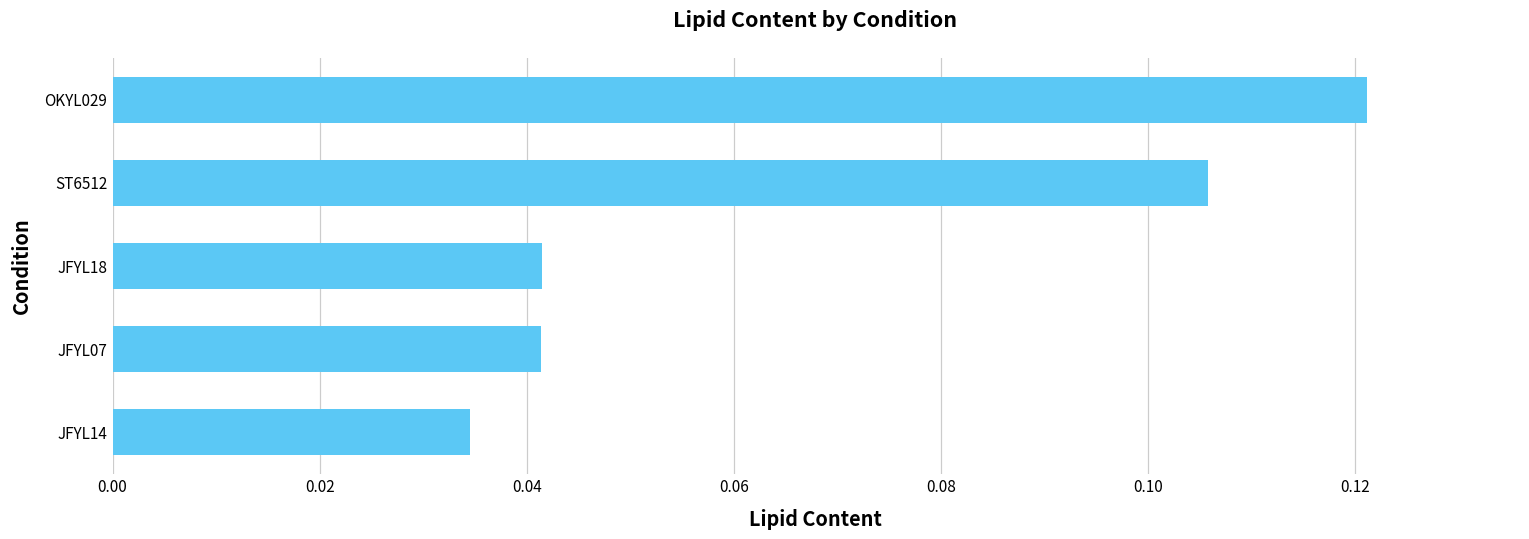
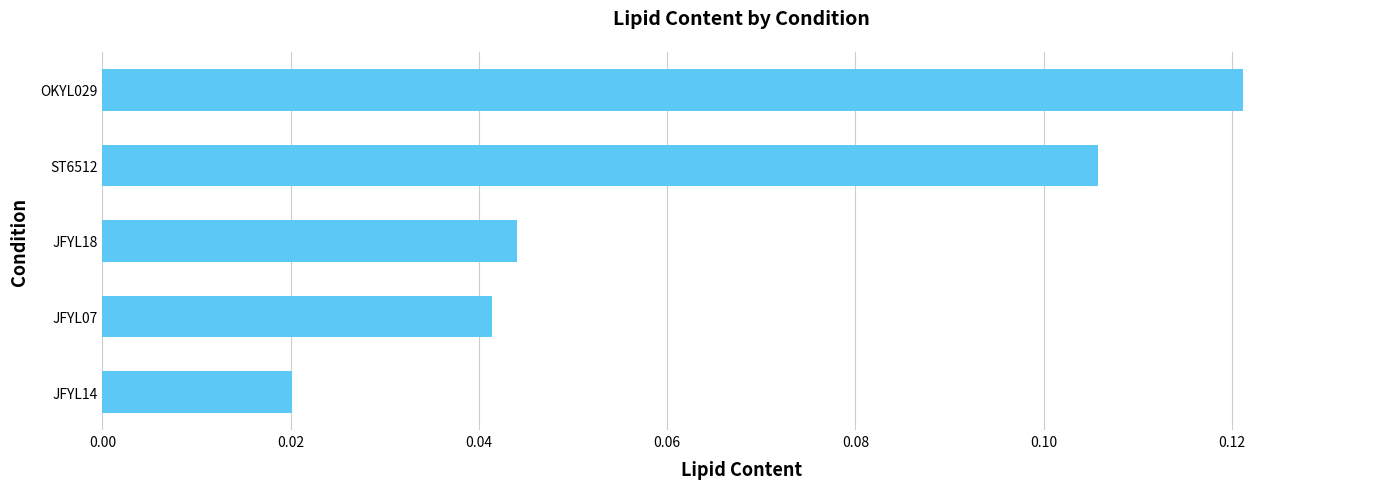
JFYL18: 0.042 -> 0.044
JFYL14: 0.035 -> 0.020
